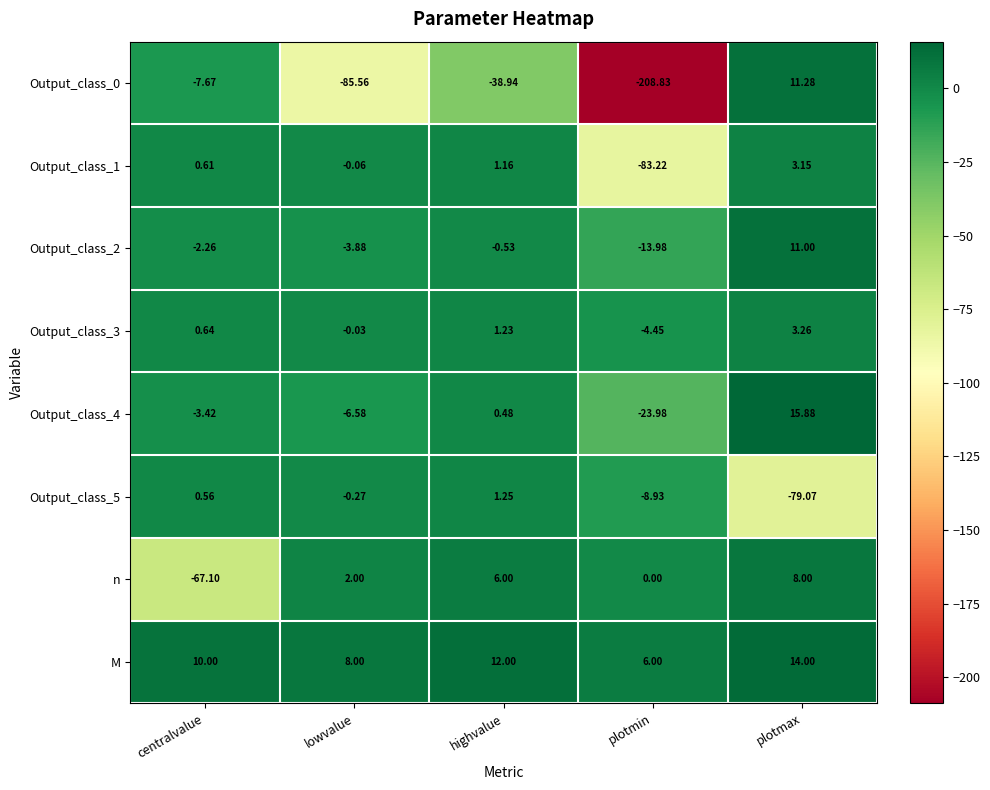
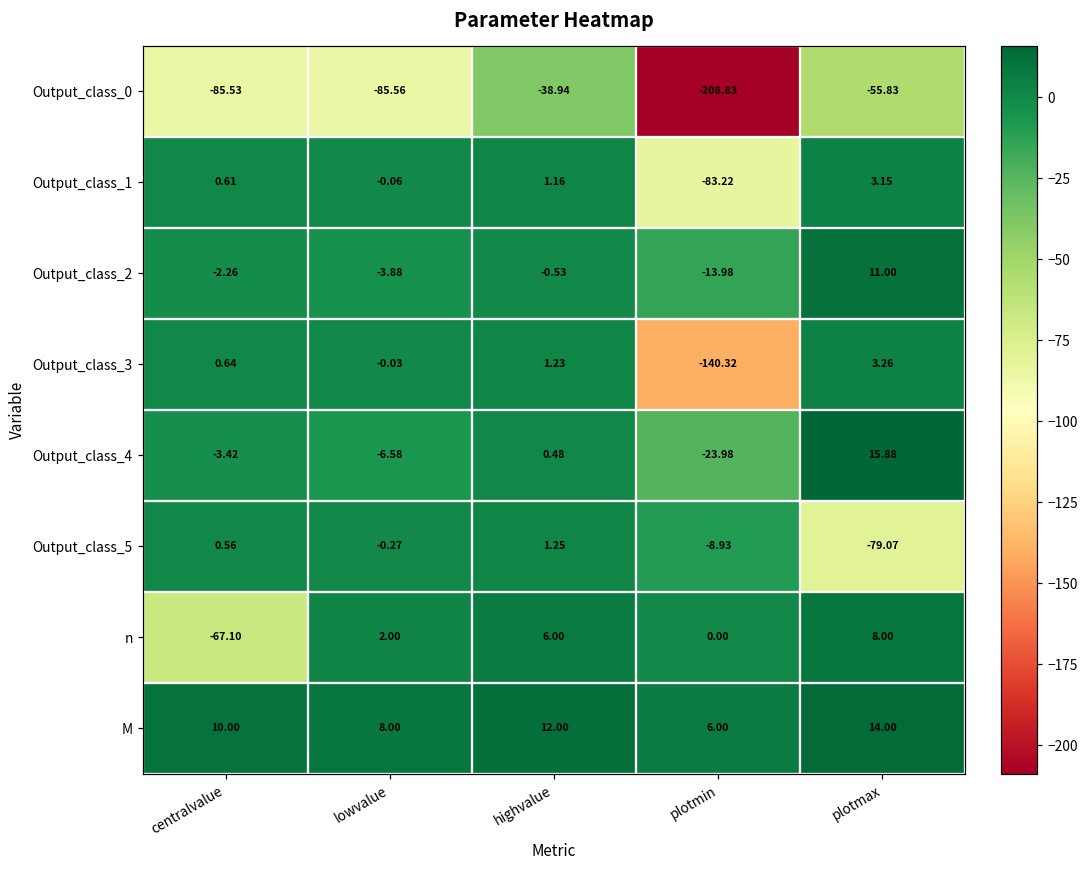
Output_class_0, centralvalue: -7.67 -> -85.53
Output_class_0, plotmax: 11.28 -> -55.83
Output_class_3, plotmin: -4.45 -> -140.32
